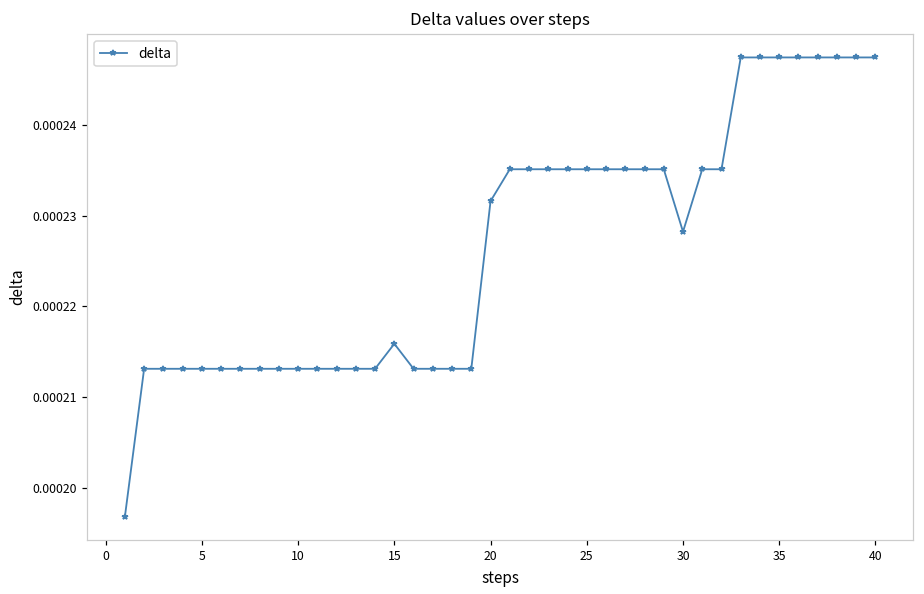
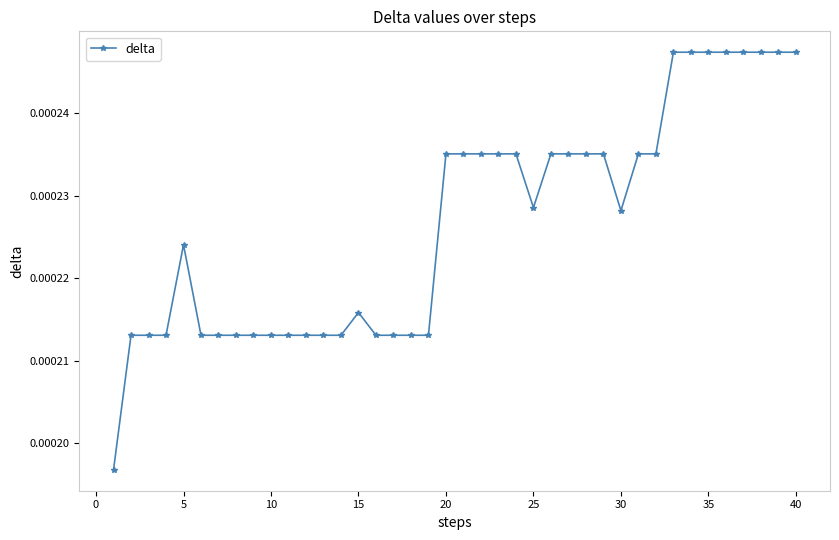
5: 0.000213 -> 0.000224
20: 0.000232 -> 0.000235
25: 0.000235 -> 0.000229
